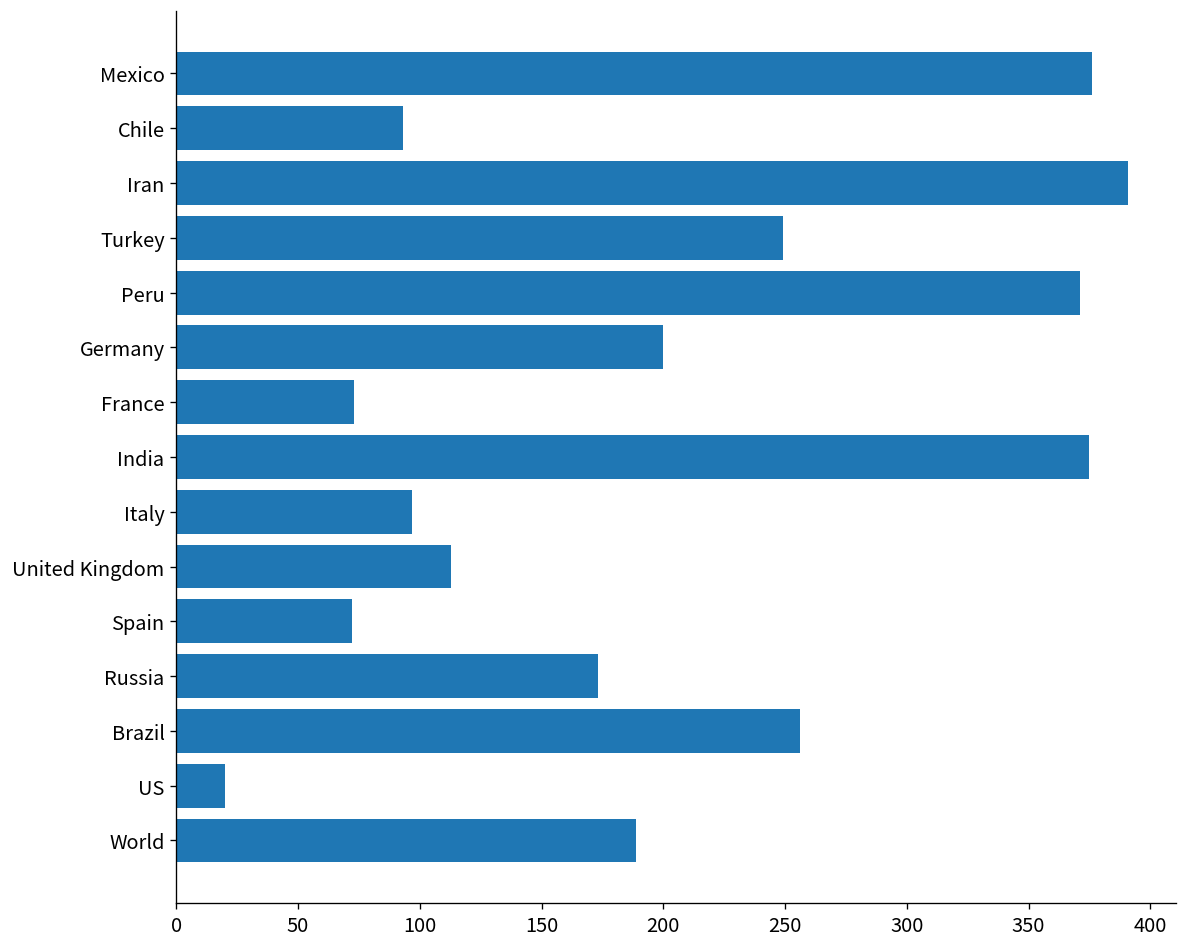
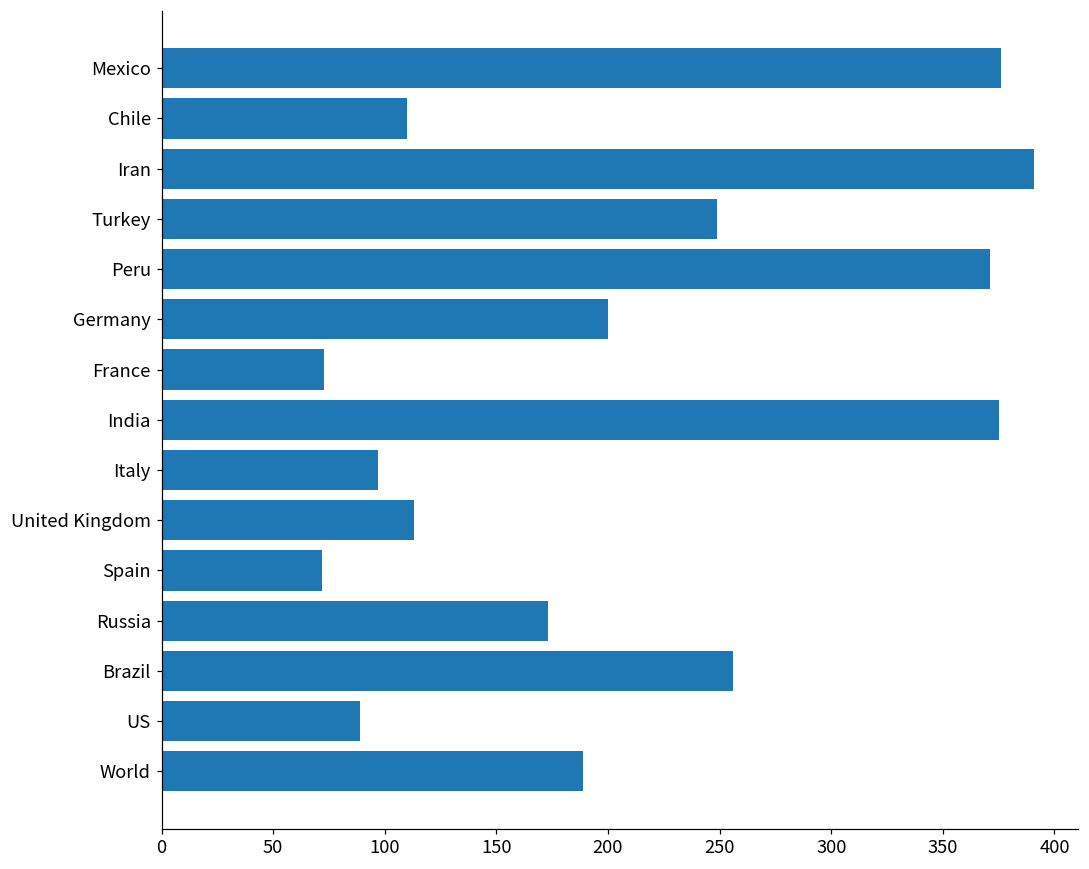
Chile: 93 -> 110
US: 20 -> 89
